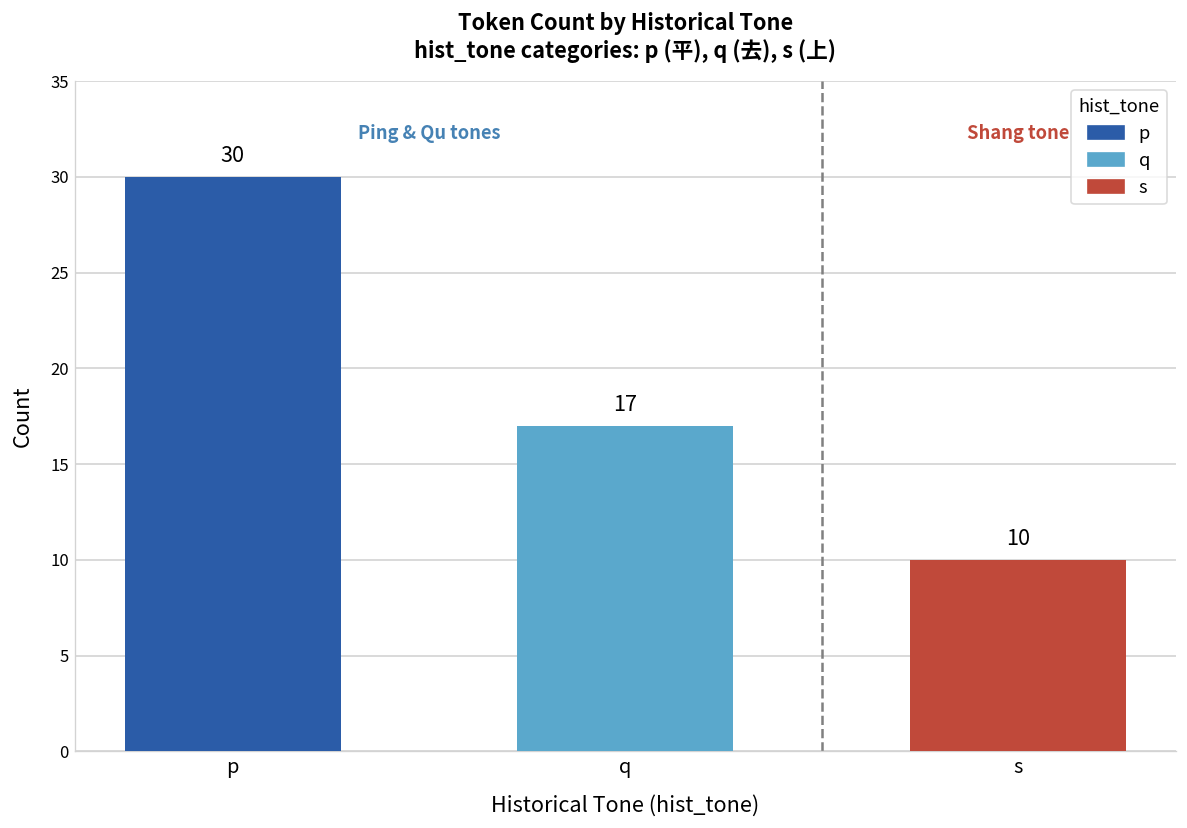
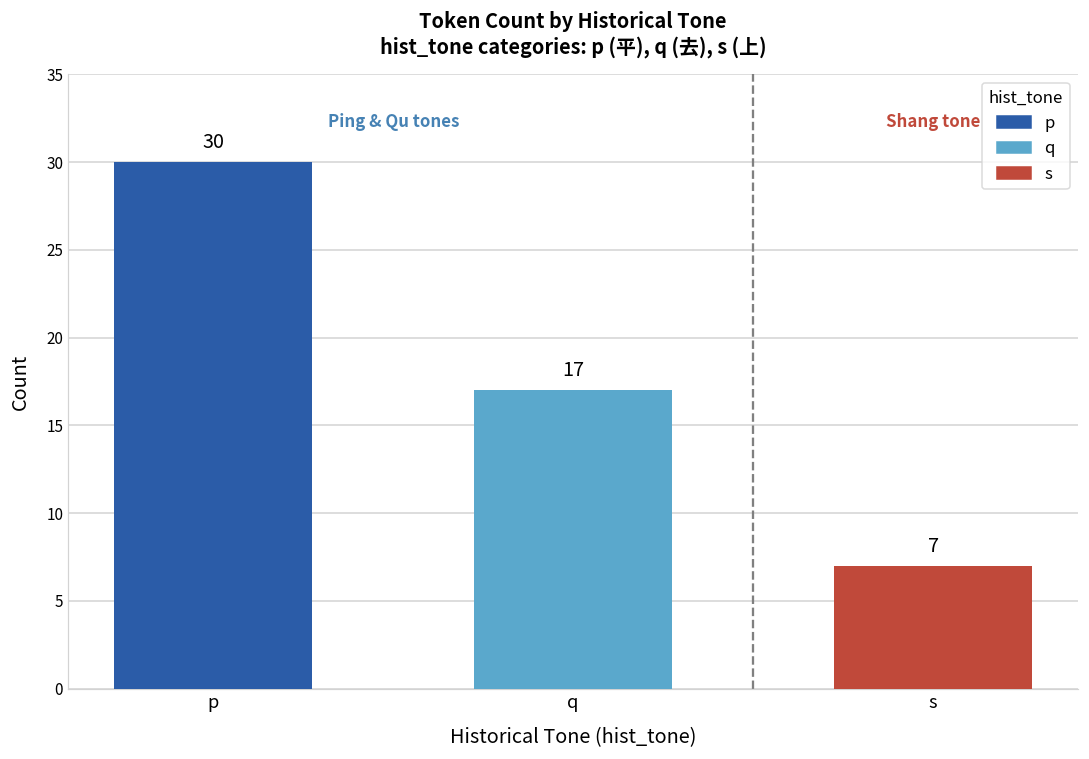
s: 10 -> 7
